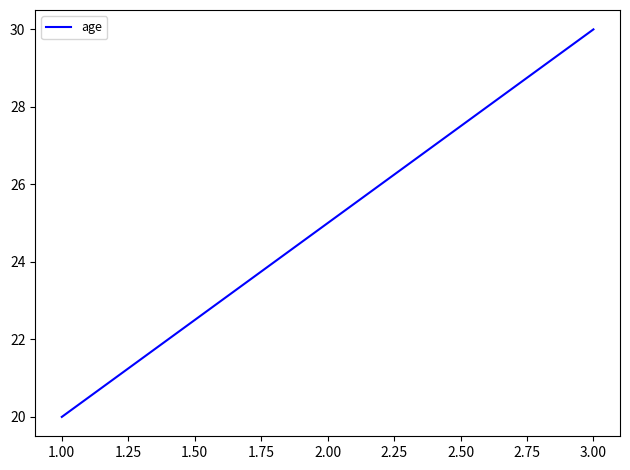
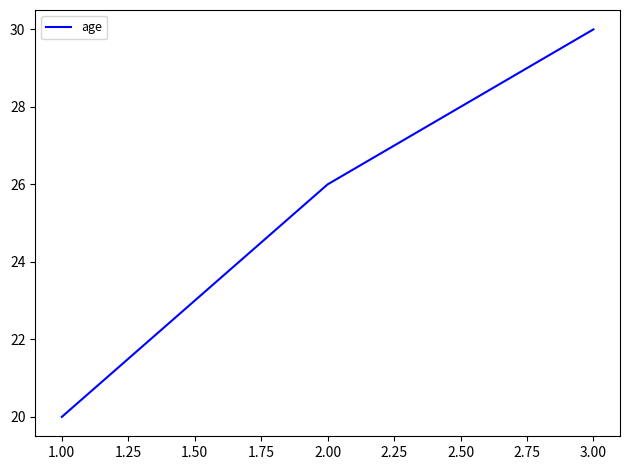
2.00: 25 -> 26
